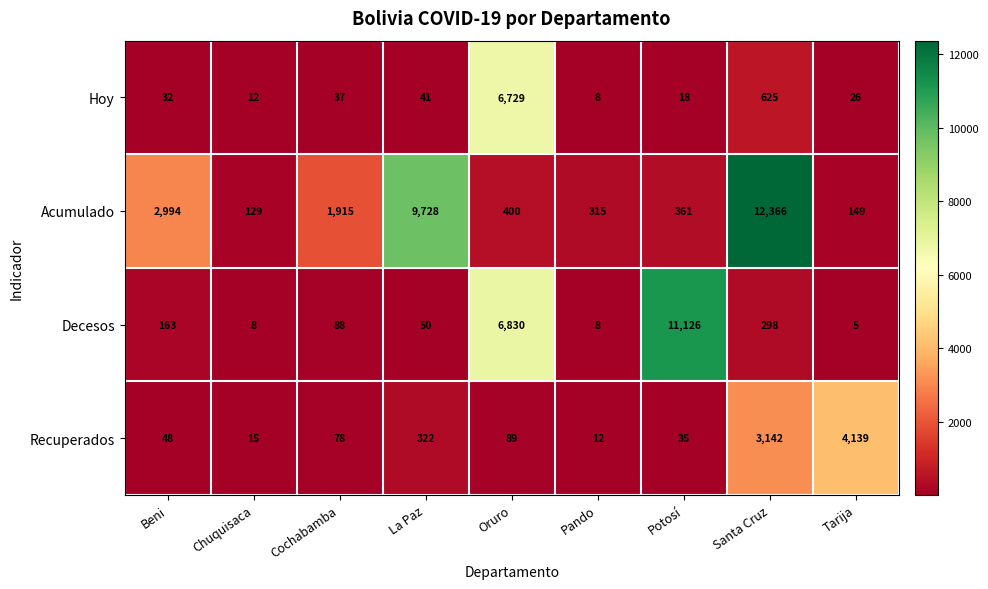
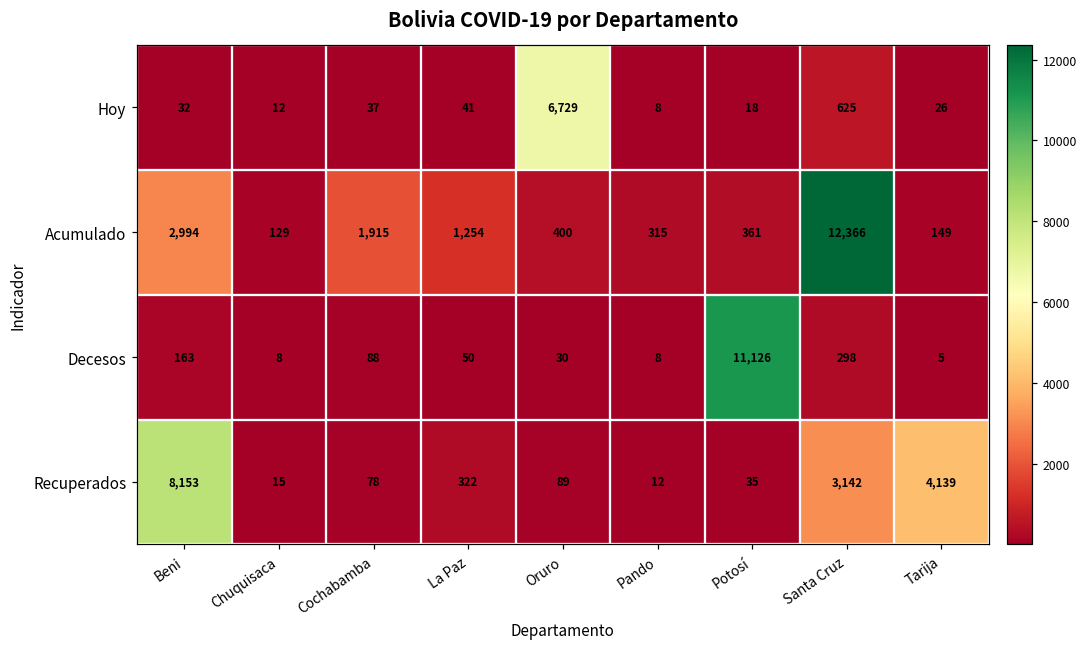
Acumulado, La Paz: 9,728 -> 1,254
Decesos, Oruro: 6,830 -> 30
Recuperados, Beni: 48 -> 8,153
